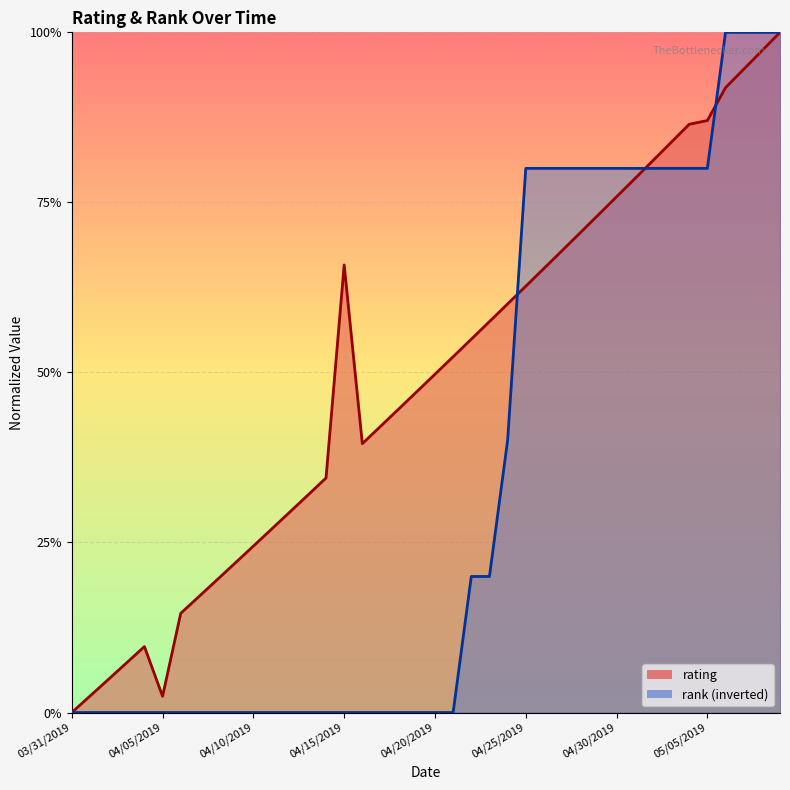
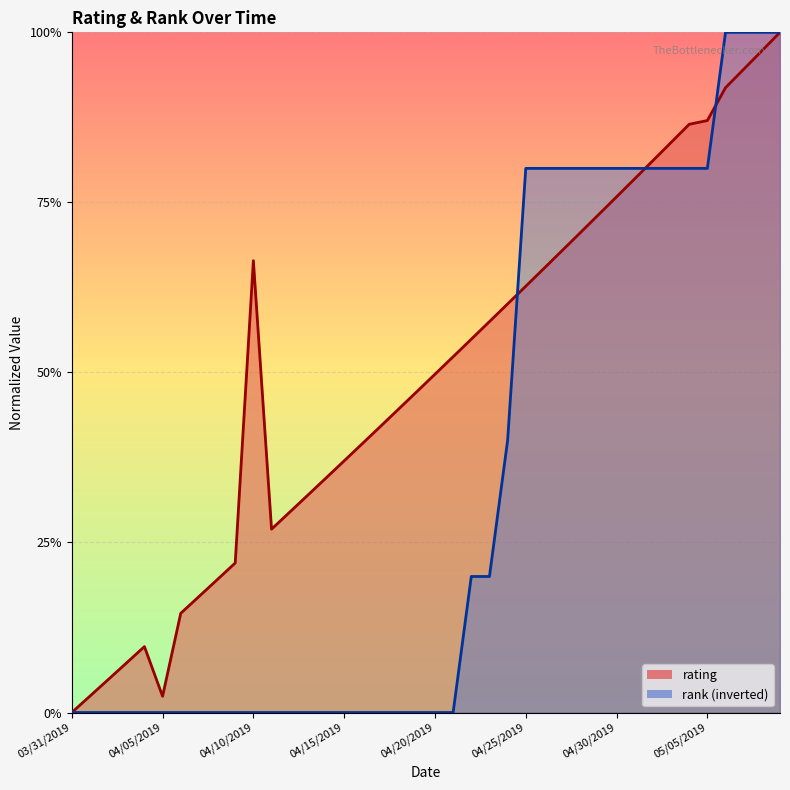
rating, 04/10/2019: 24% -> 66%
rating, 04/15/2019: 66% -> 37%
